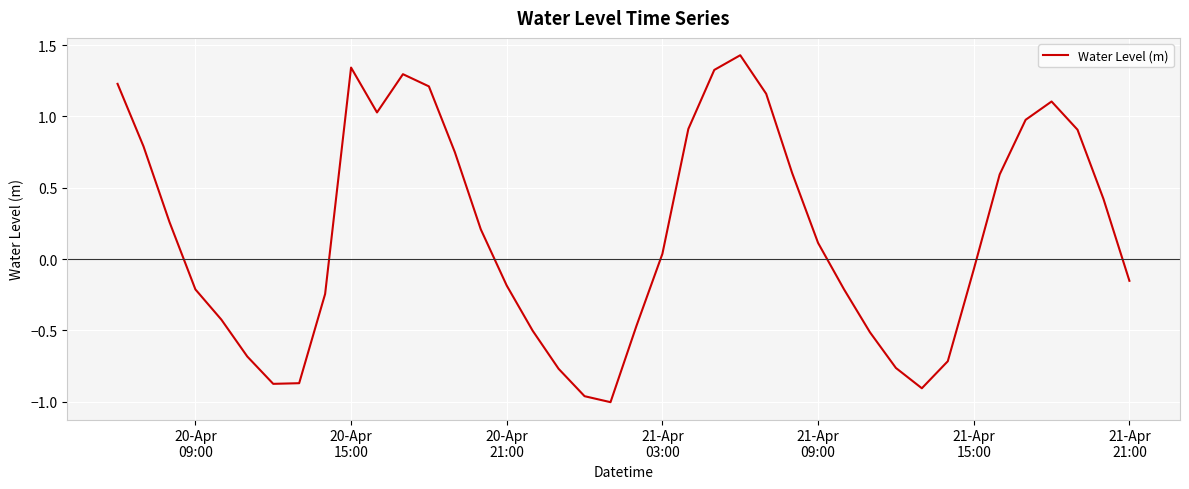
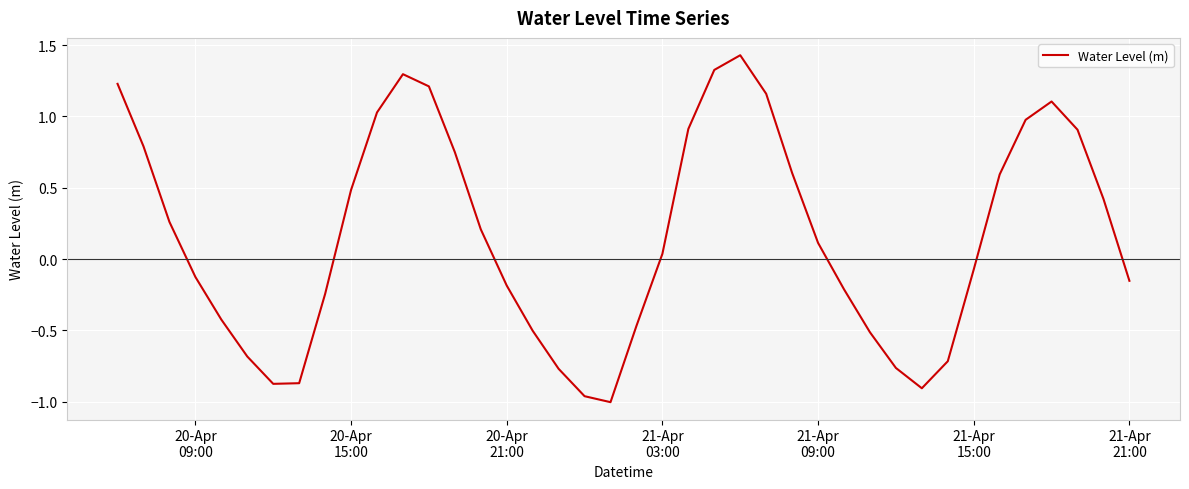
20-Apr 09:00: -0.21 -> -0.13
20-Apr 15:00: 1.34 -> 0.48
